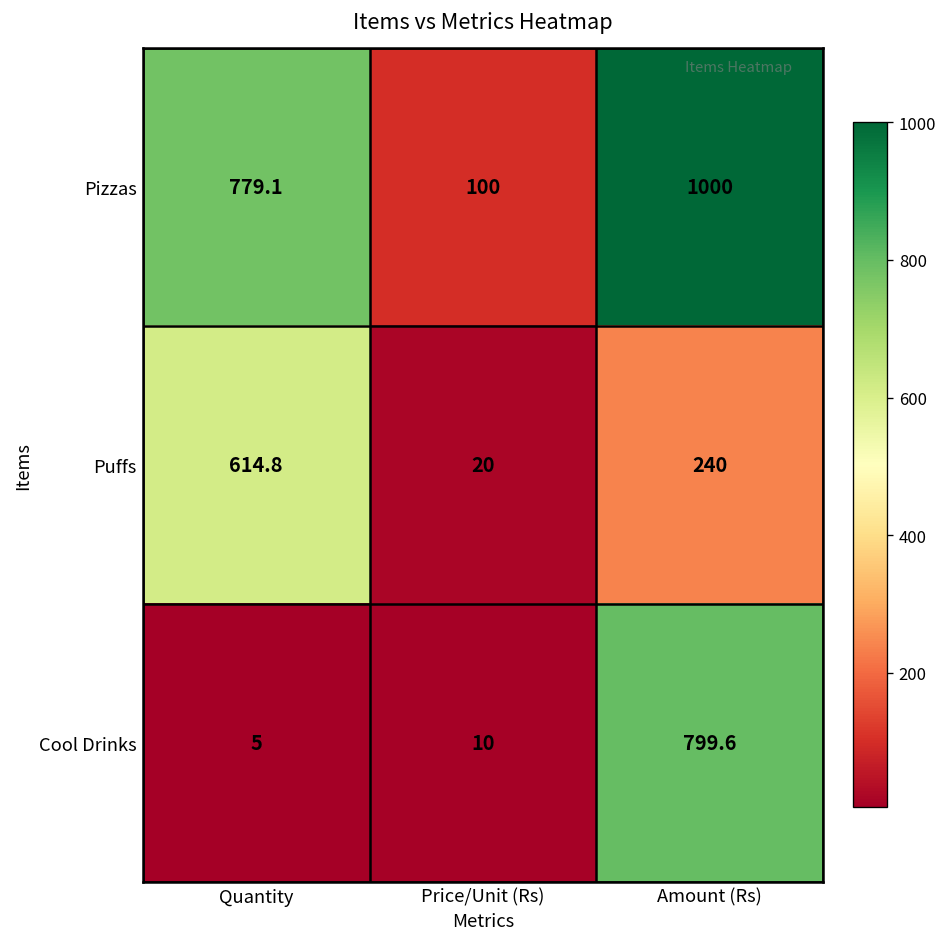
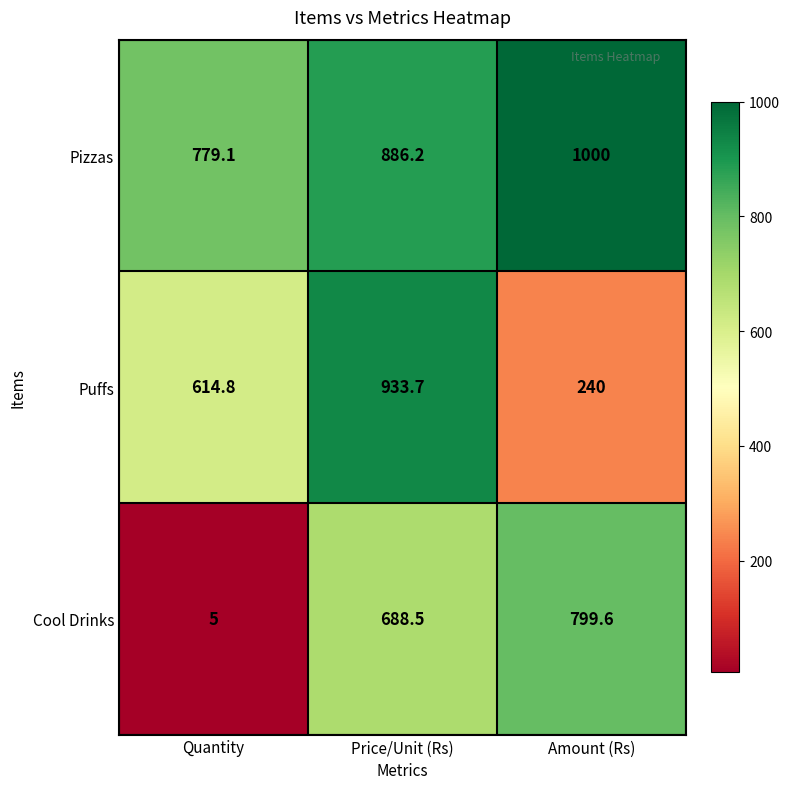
Pizzas, Price/Unit (Rs): 100 -> 886.2
Puffs, Price/Unit (Rs): 20 -> 933.7
Cool Drinks, Price/Unit (Rs): 10 -> 688.5
